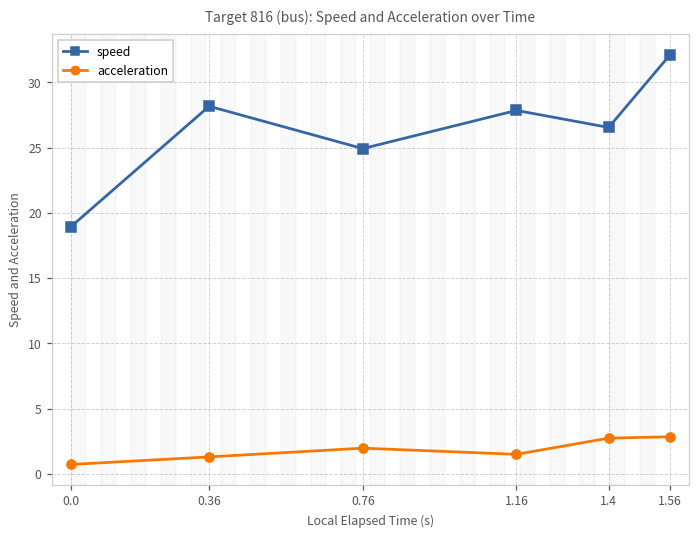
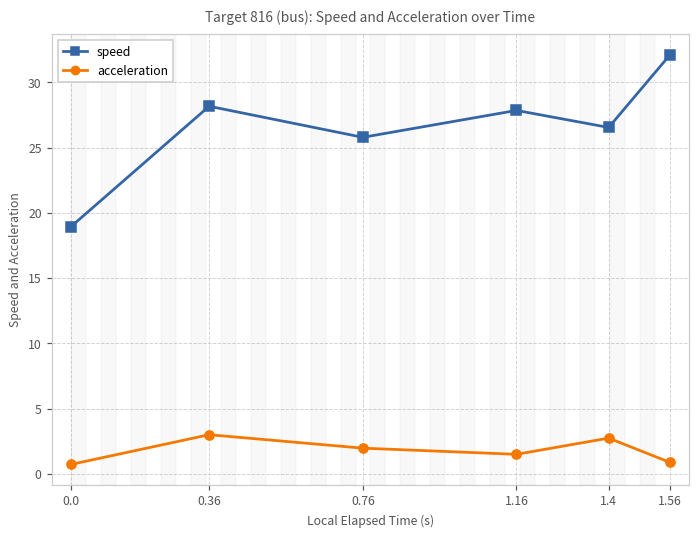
acceleration, 0.36: 1.3 -> 3.0
speed, 0.76: 24.9 -> 25.8
acceleration, 1.56: 2.8 -> 0.9
